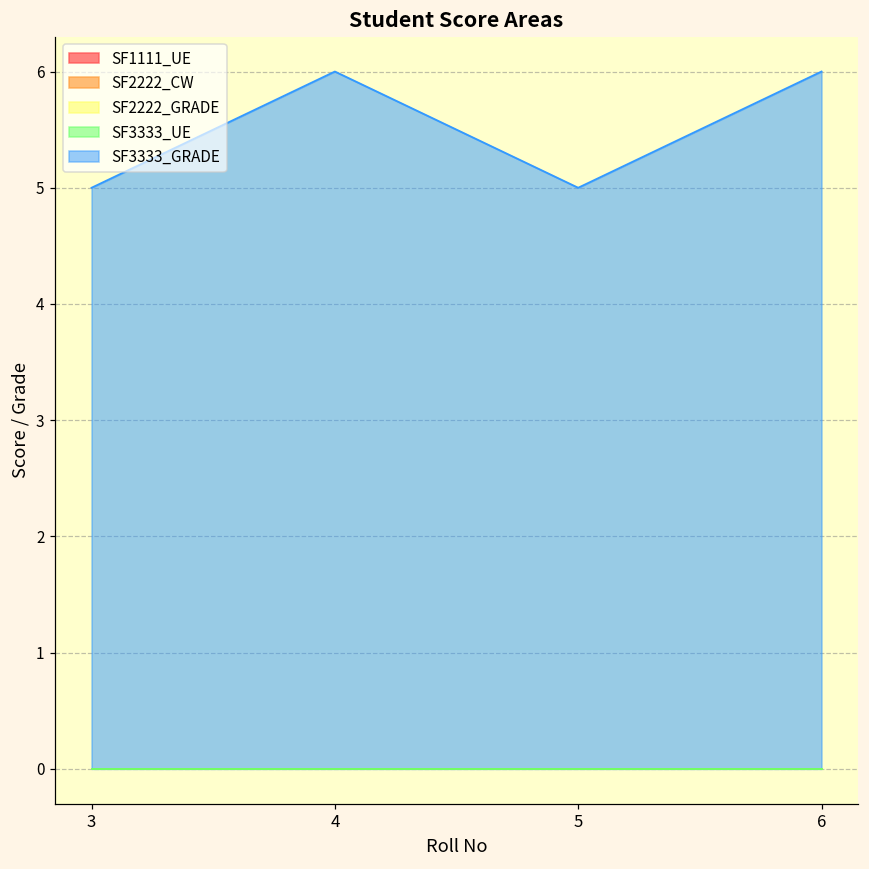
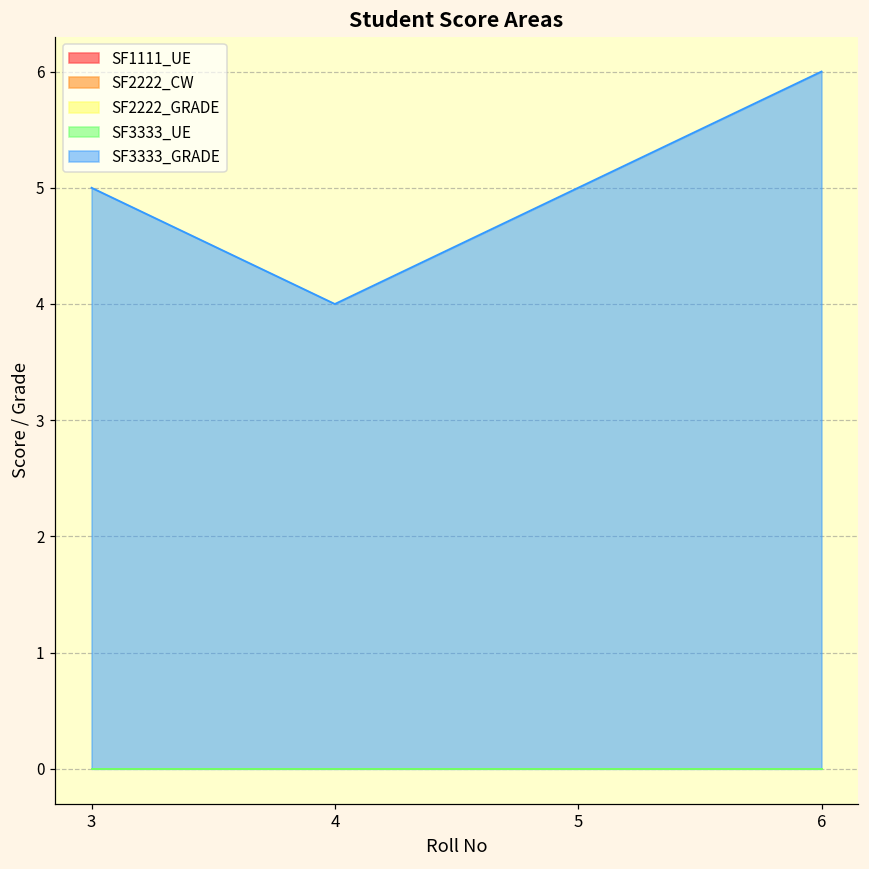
SF3333_GRADE, 4: 6 -> 4
